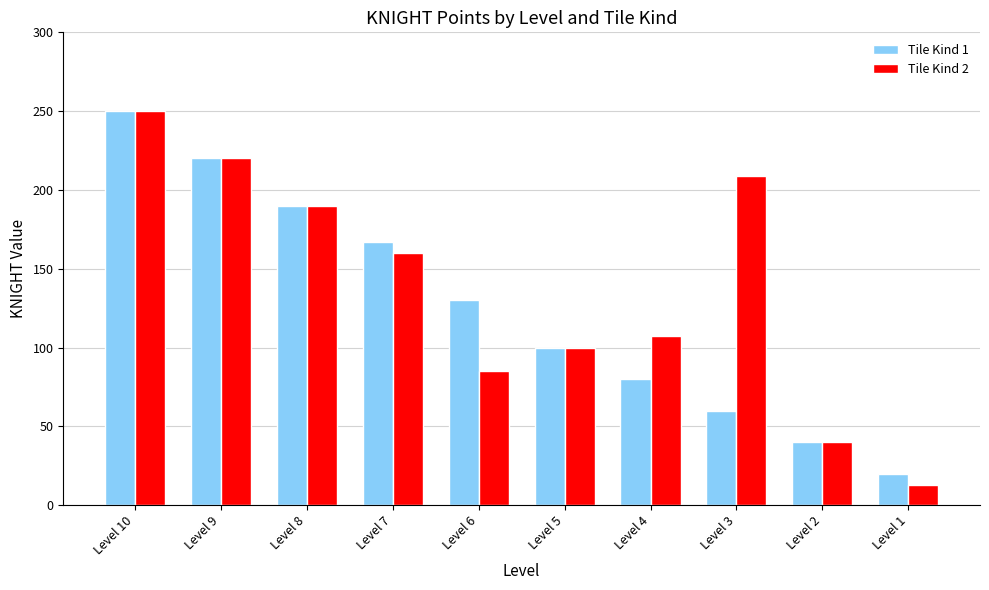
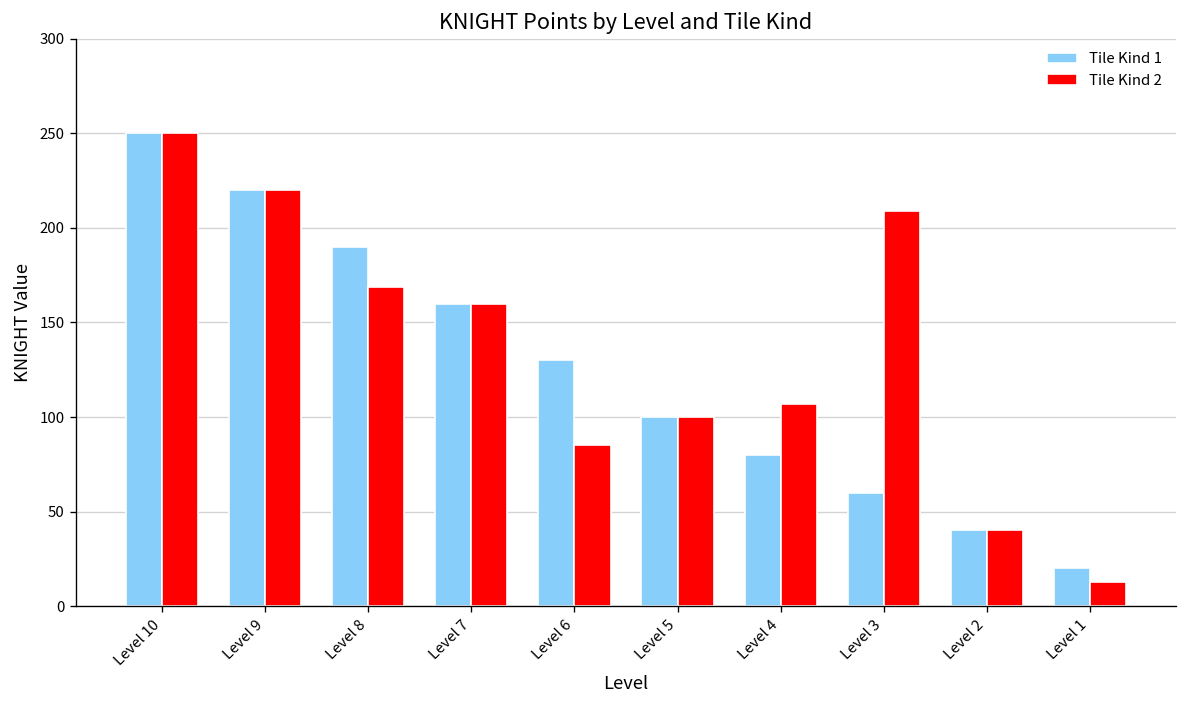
Tile Kind 2, Level 8: 190 -> 169
Tile Kind 1, Level 7: 167 -> 160
